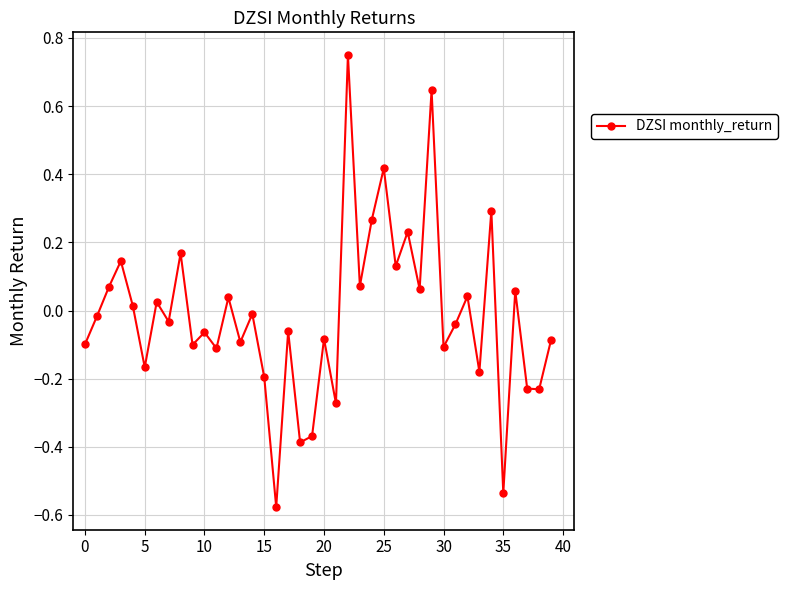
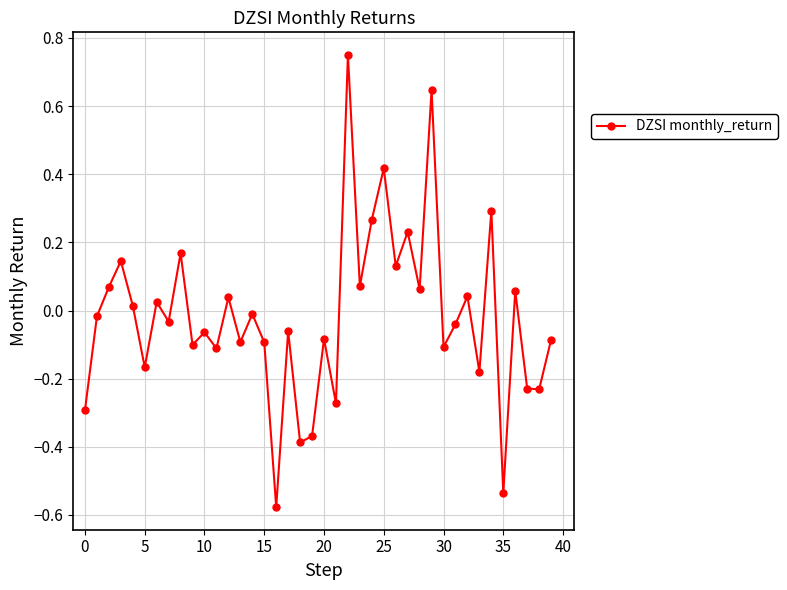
0: -0.10 -> -0.29
15: -0.20 -> -0.09
